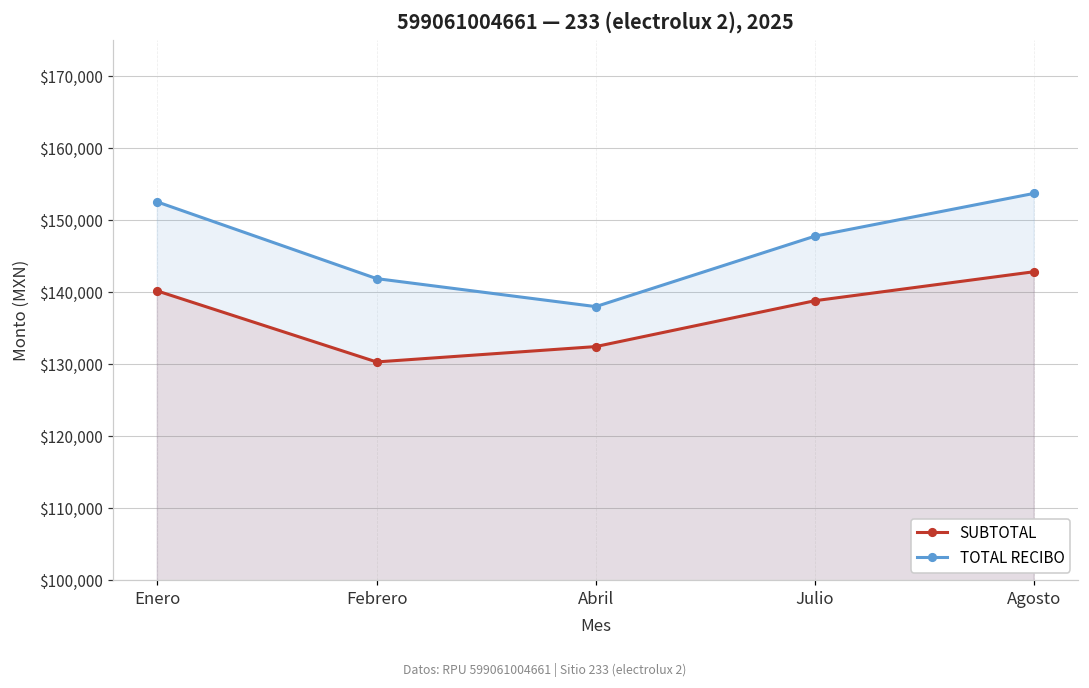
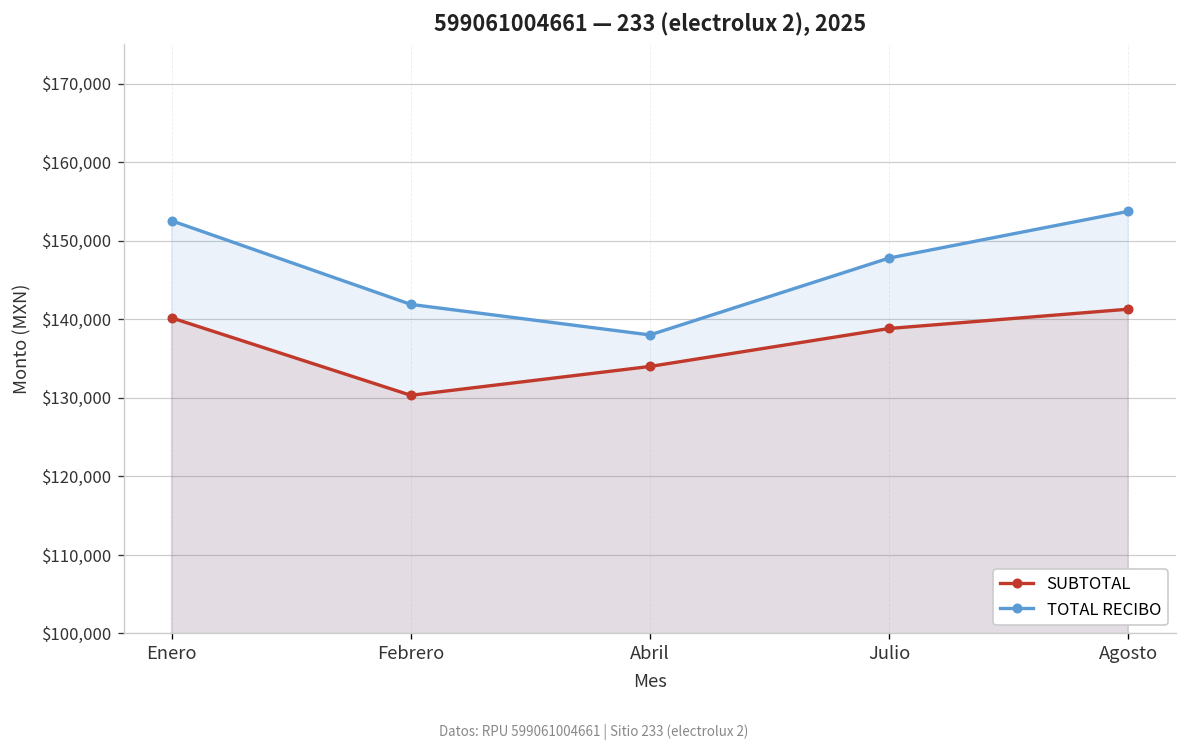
SUBTOTAL, Abril: $132,000 -> $134,000
SUBTOTAL, Agosto: $143,000 -> $141,000
